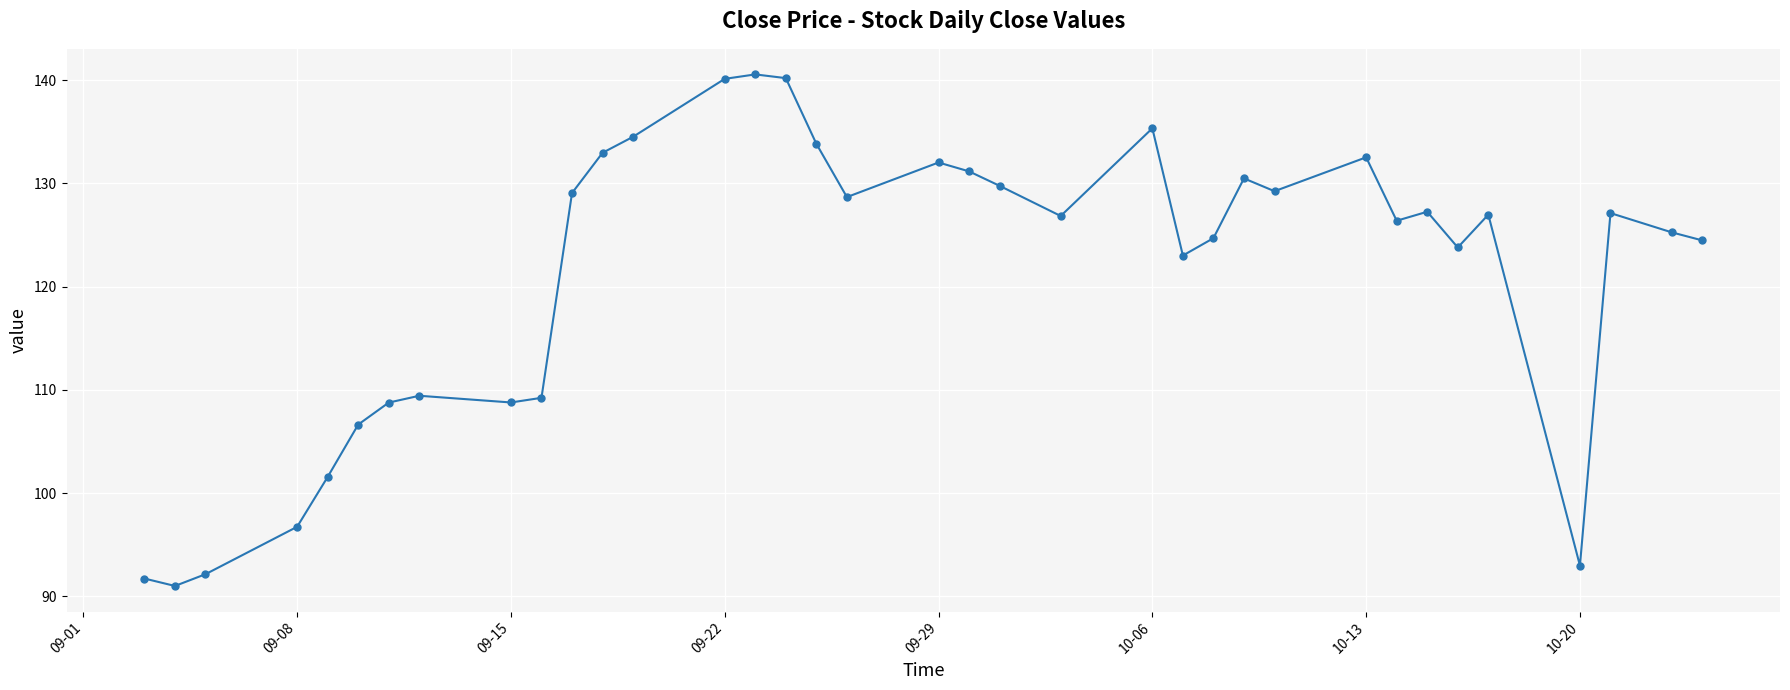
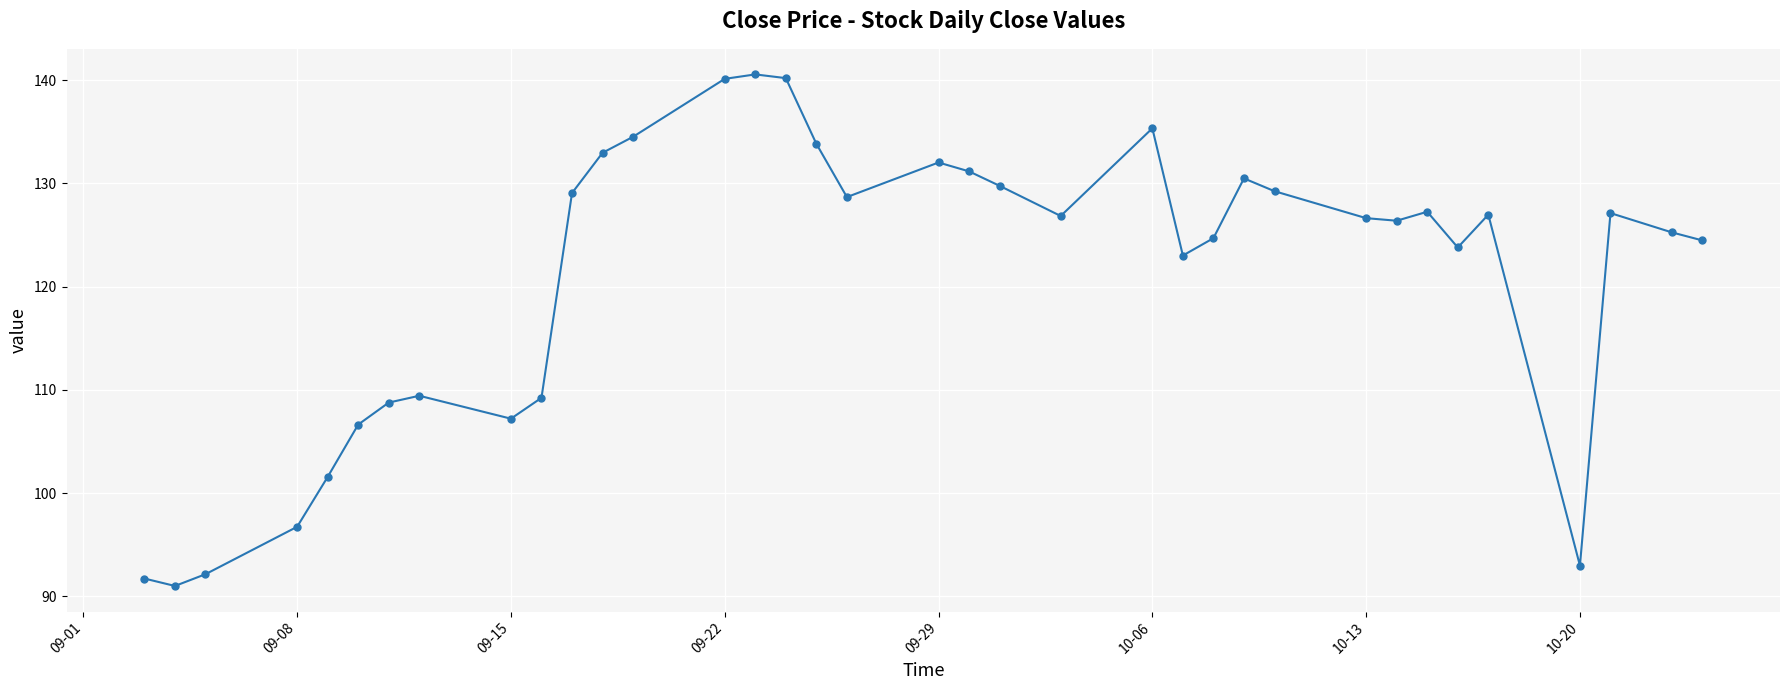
09-15: 108.8 -> 107.2
10-13: 132.5 -> 126.6
